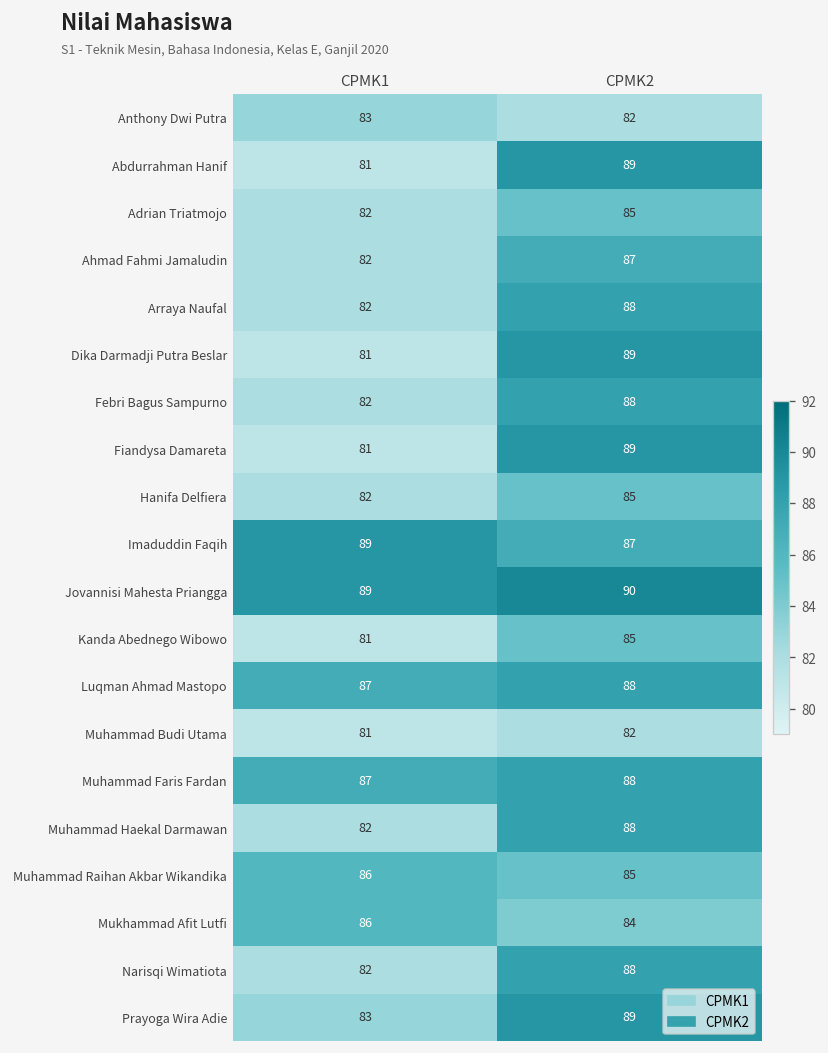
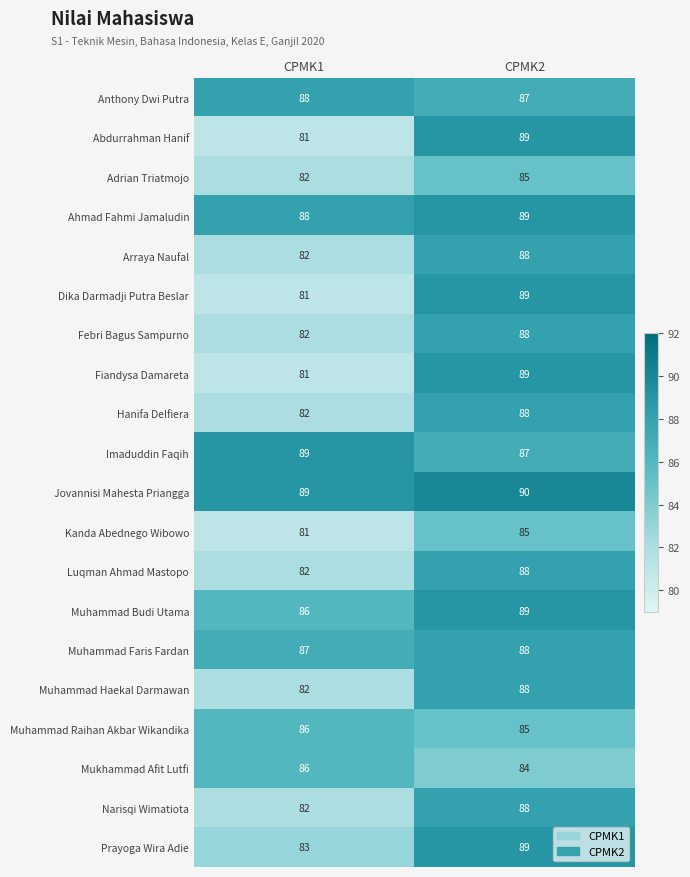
Anthony Dwi Putra, CPMK1: 83 -> 88
Anthony Dwi Putra, CPMK2: 82 -> 87
Ahmad Fahmi Jamaludin, CPMK1: 82 -> 88
Ahmad Fahmi Jamaludin, CPMK2: 87 -> 89
Hanifa Delfiera, CPMK2: 85 -> 88
Luqman Ahmad Mastopo, CPMK1: 87 -> 82
Muhammad Budi Utama, CPMK1: 81 -> 86
Muhammad Budi Utama, CPMK2: 82 -> 89
